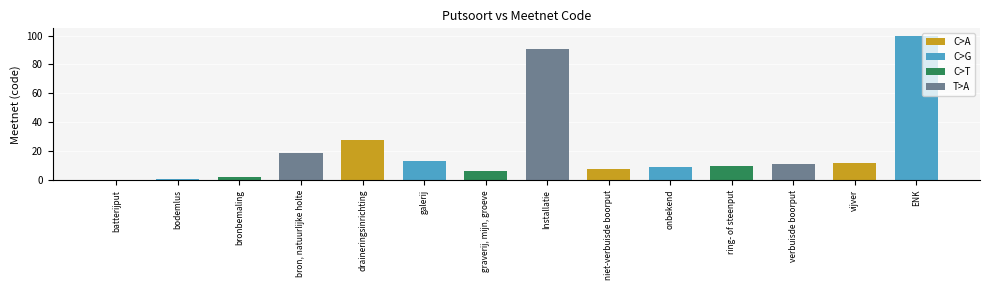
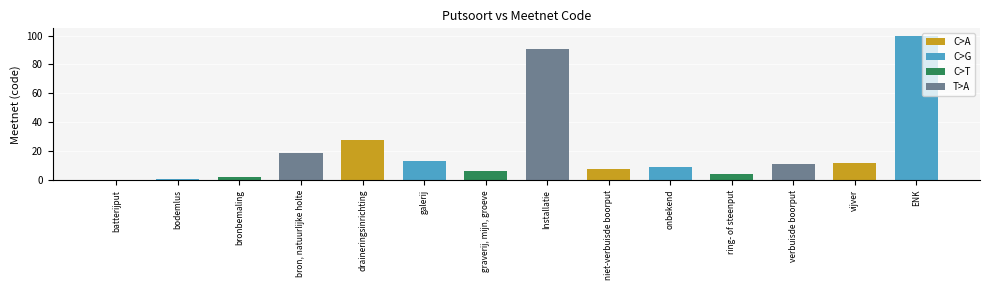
ring- of steenput: 10 -> 4
